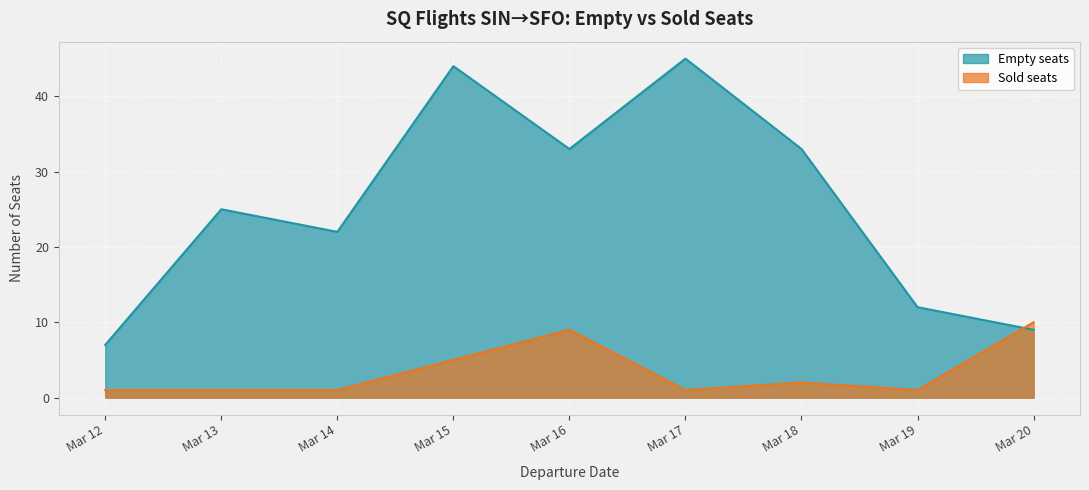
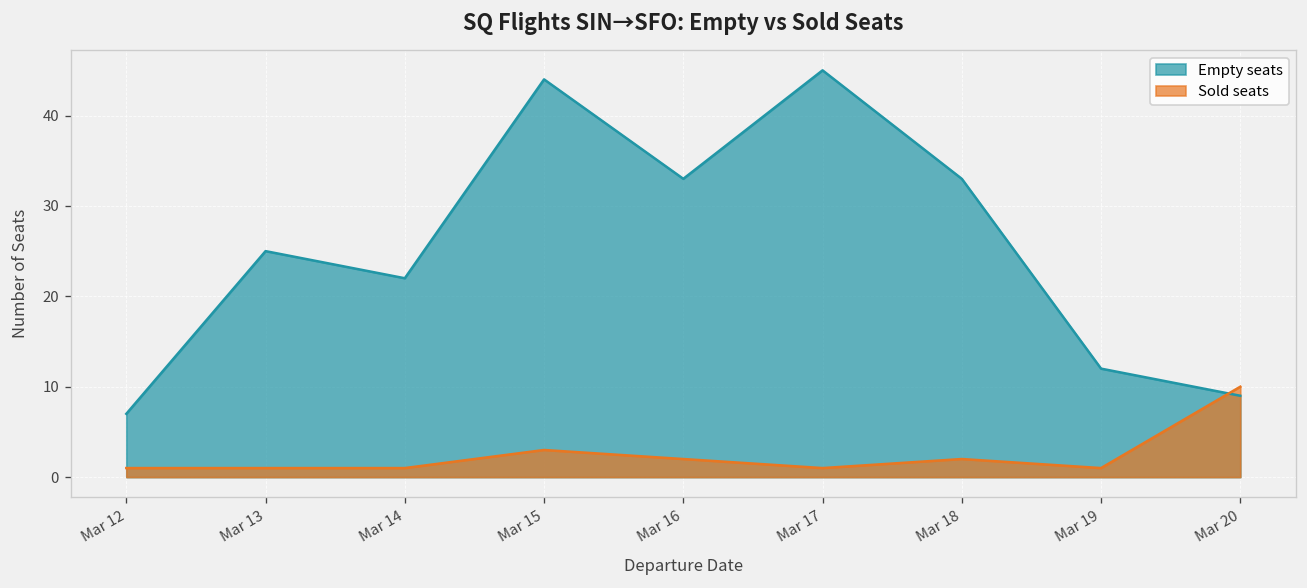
Sold seats, Mar 15: 5 -> 3
Sold seats, Mar 16: 9 -> 2
